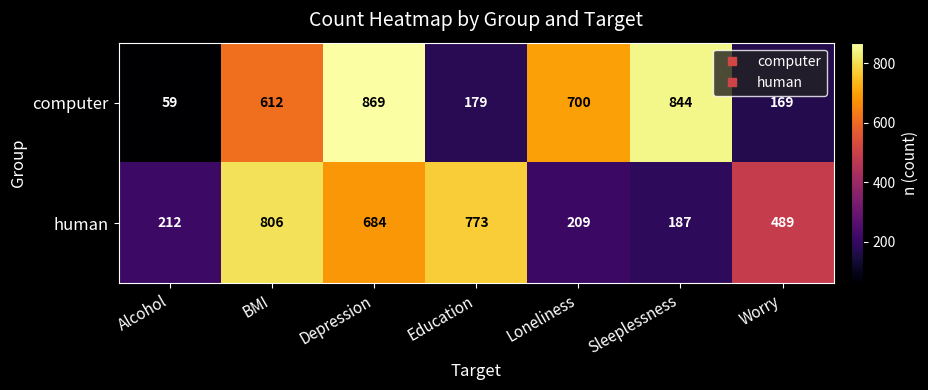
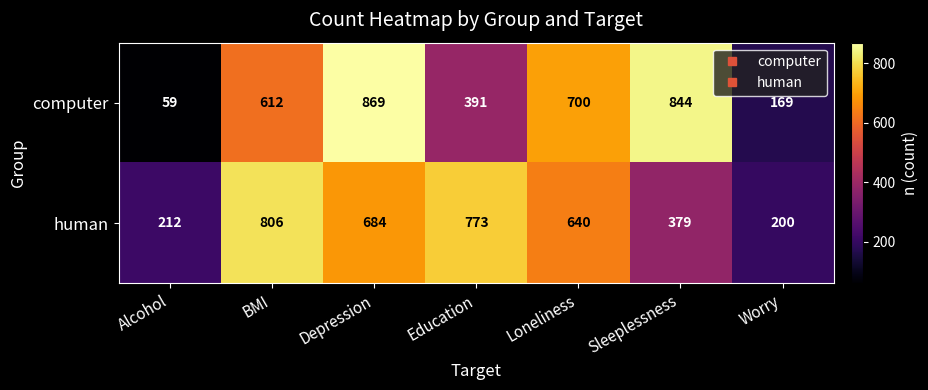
computer, Education: 179 -> 391
human, Loneliness: 209 -> 640
human, Sleeplessness: 187 -> 379
human, Worry: 489 -> 200
